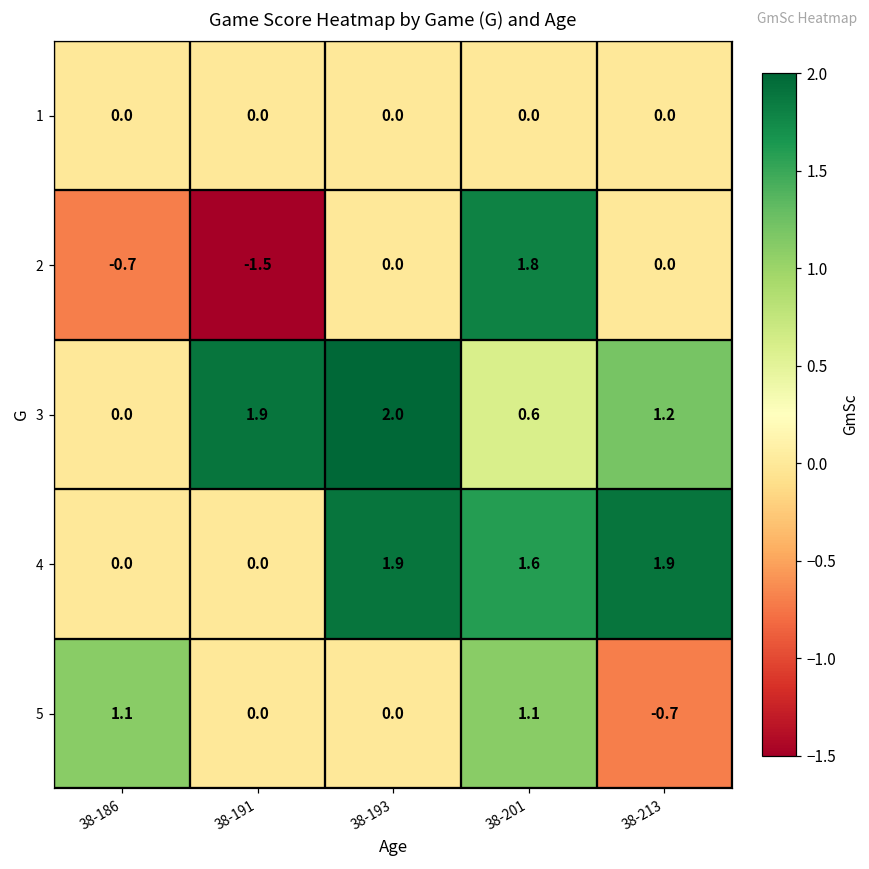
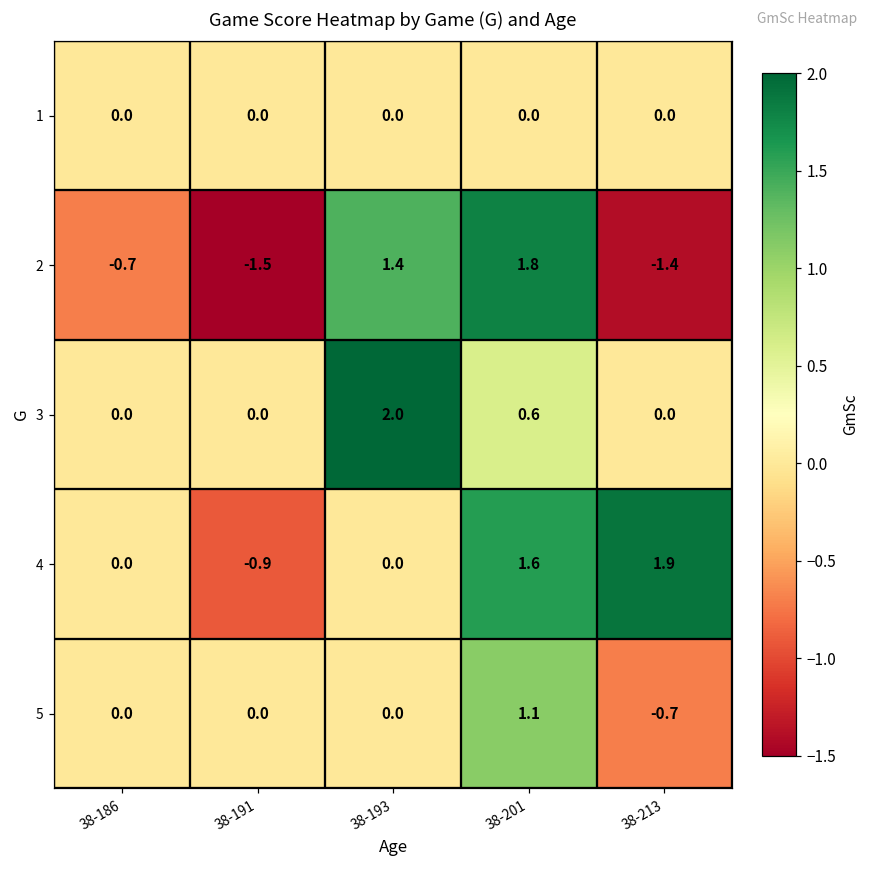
2, 38-193: 0.0 -> 1.4
2, 38-213: 0.0 -> -1.4
3, 38-191: 1.9 -> 0.0
3, 38-213: 1.2 -> 0.0
4, 38-191: 0.0 -> -0.9
4, 38-193: 1.9 -> 0.0
5, 38-186: 1.1 -> 0.0
